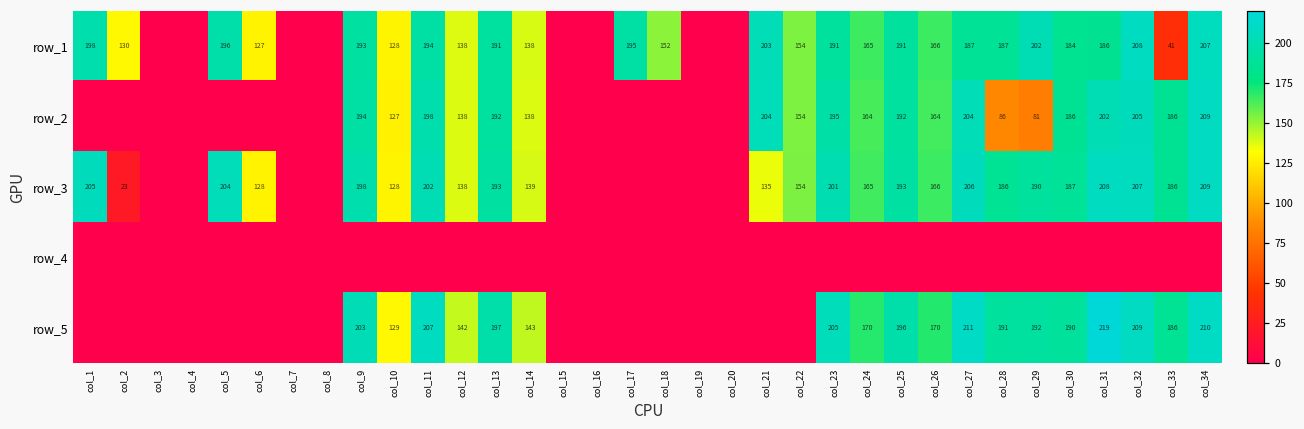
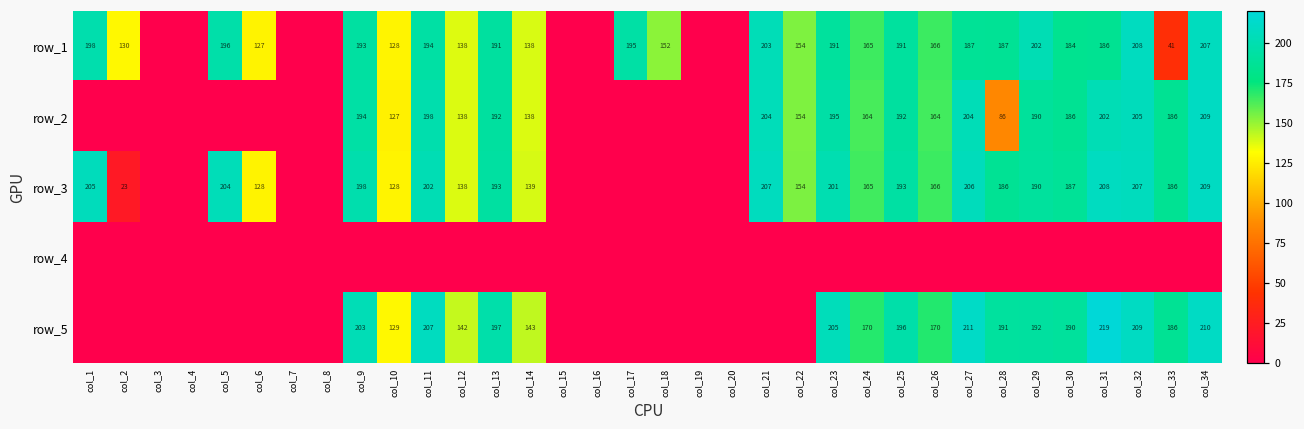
row_2, col_29: 81 -> 190
row_3, col_21: 135 -> 207
